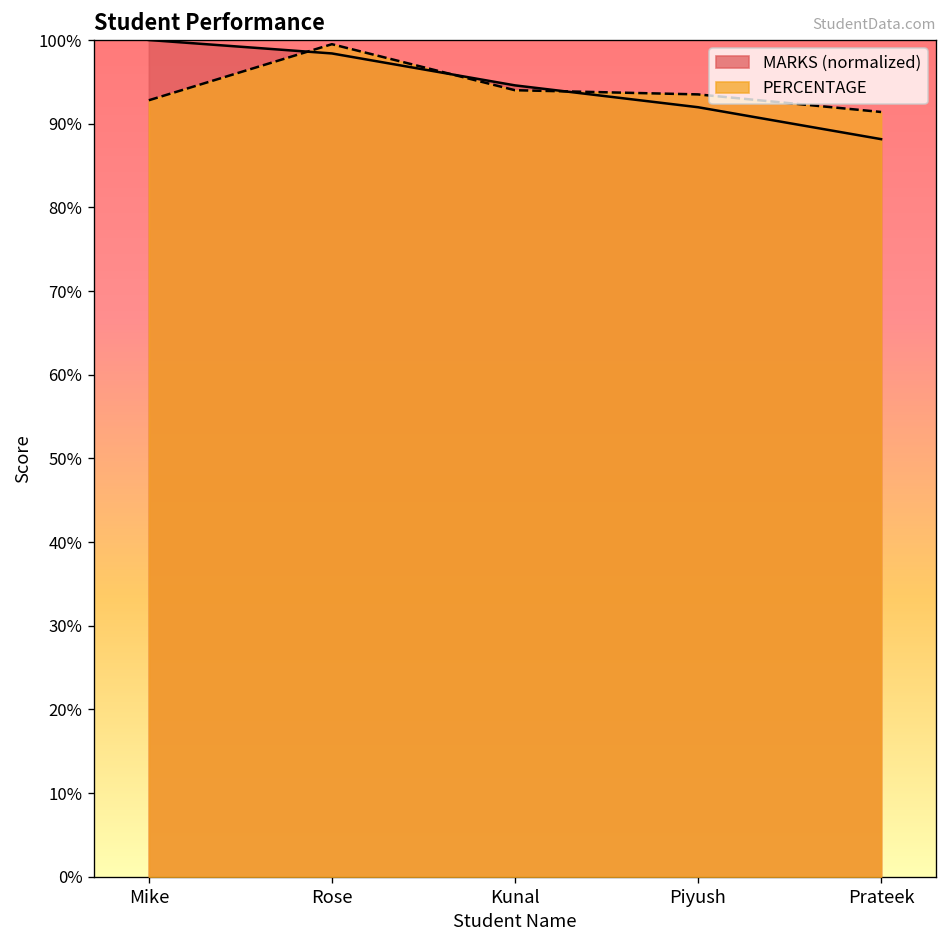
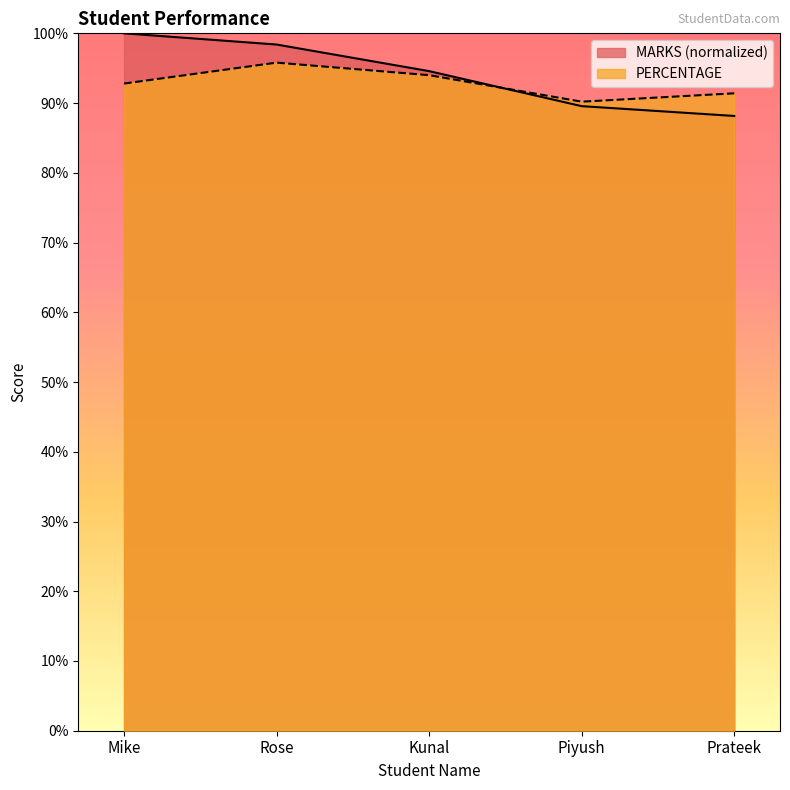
PERCENTAGE, Rose: 100% -> 96%
MARKS (normalized), Piyush: 92% -> 90%
PERCENTAGE, Piyush: 94% -> 90%
